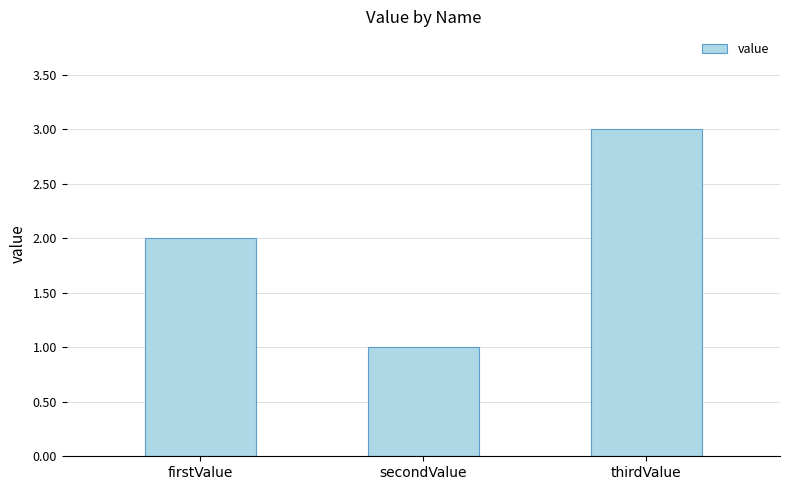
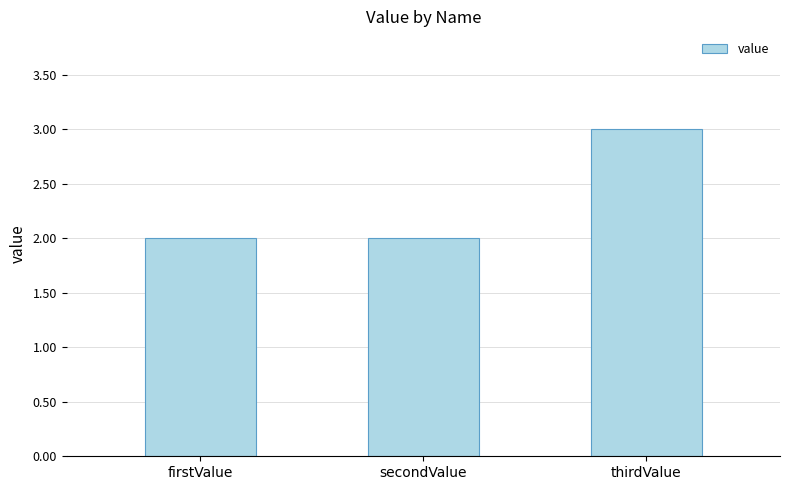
secondValue: 1 -> 2
